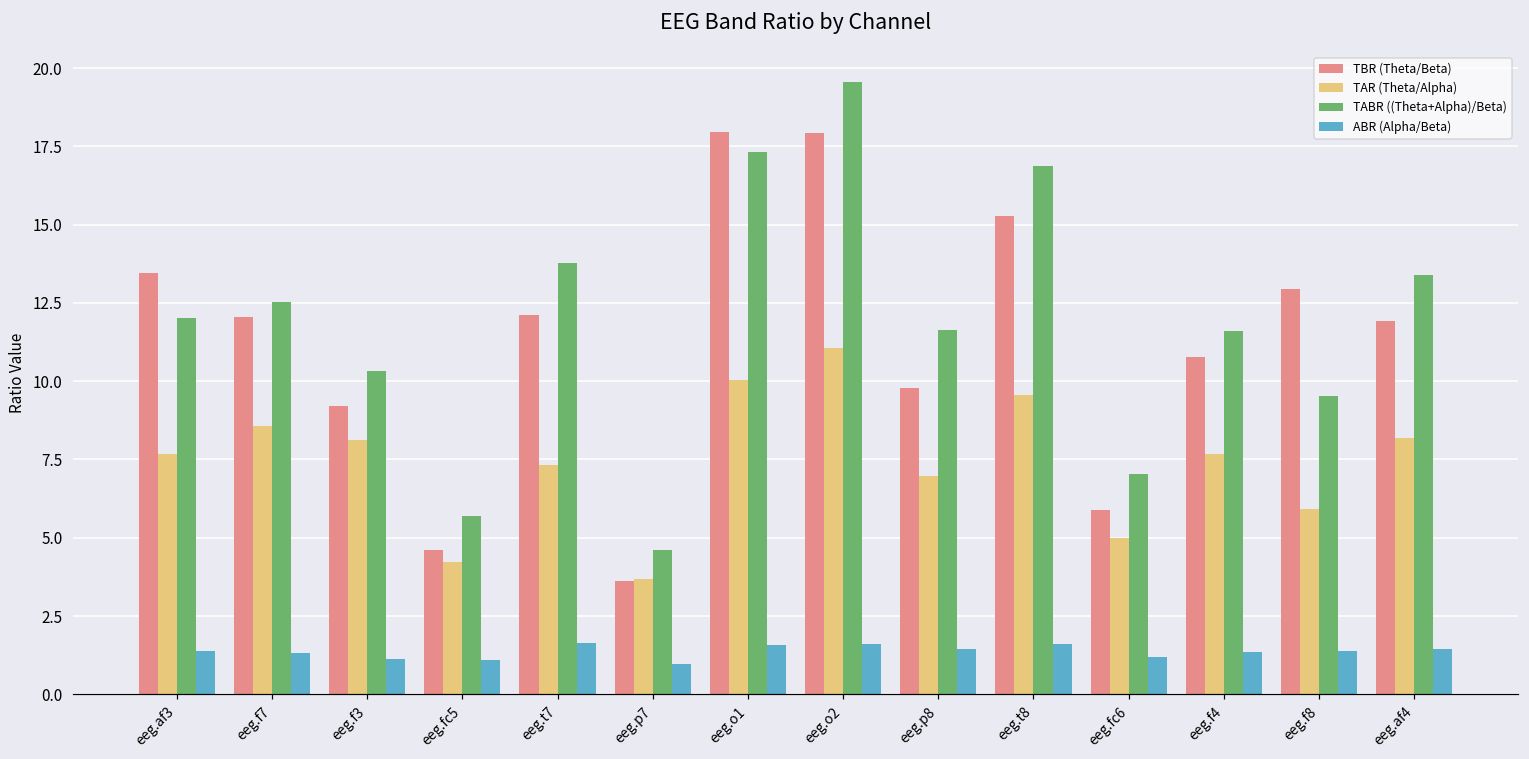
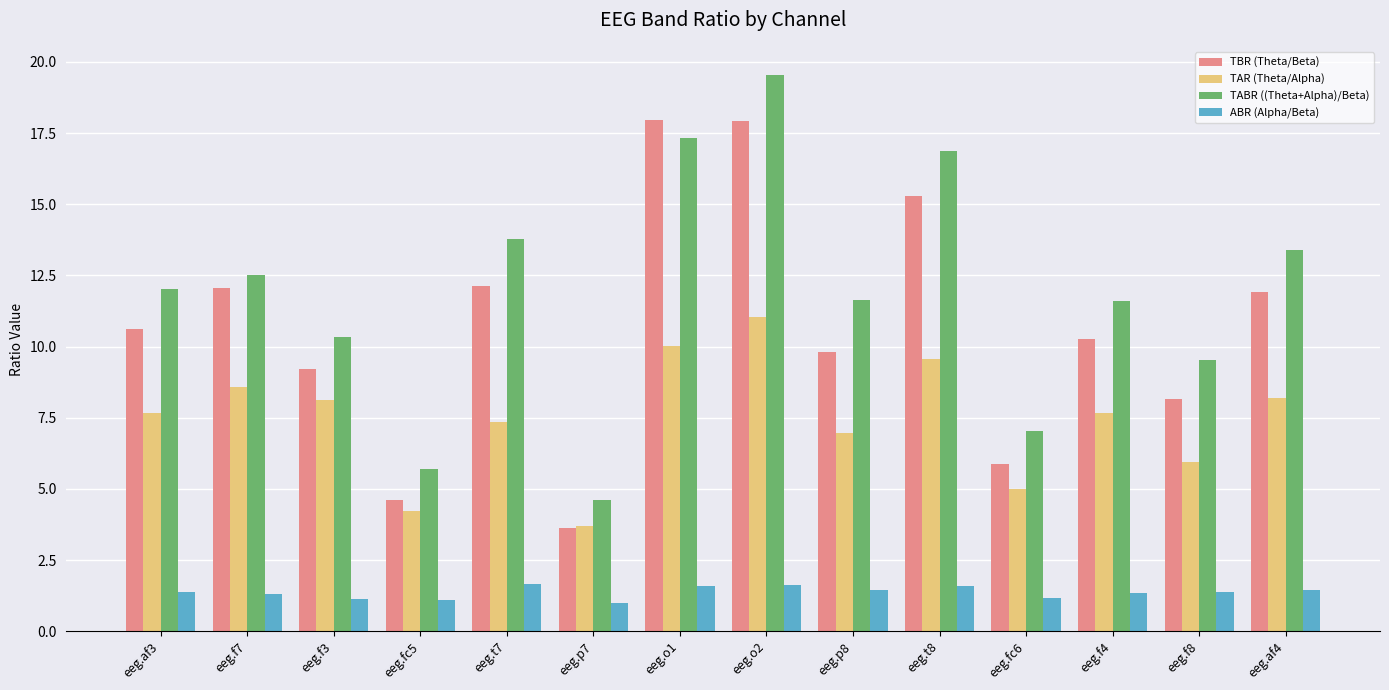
TBR (Theta/Beta), eeg.af3: 13.5 -> 10.6
TBR (Theta/Beta), eeg.f4: 10.8 -> 10.3
TBR (Theta/Beta), eeg.f8: 12.9 -> 8.2
